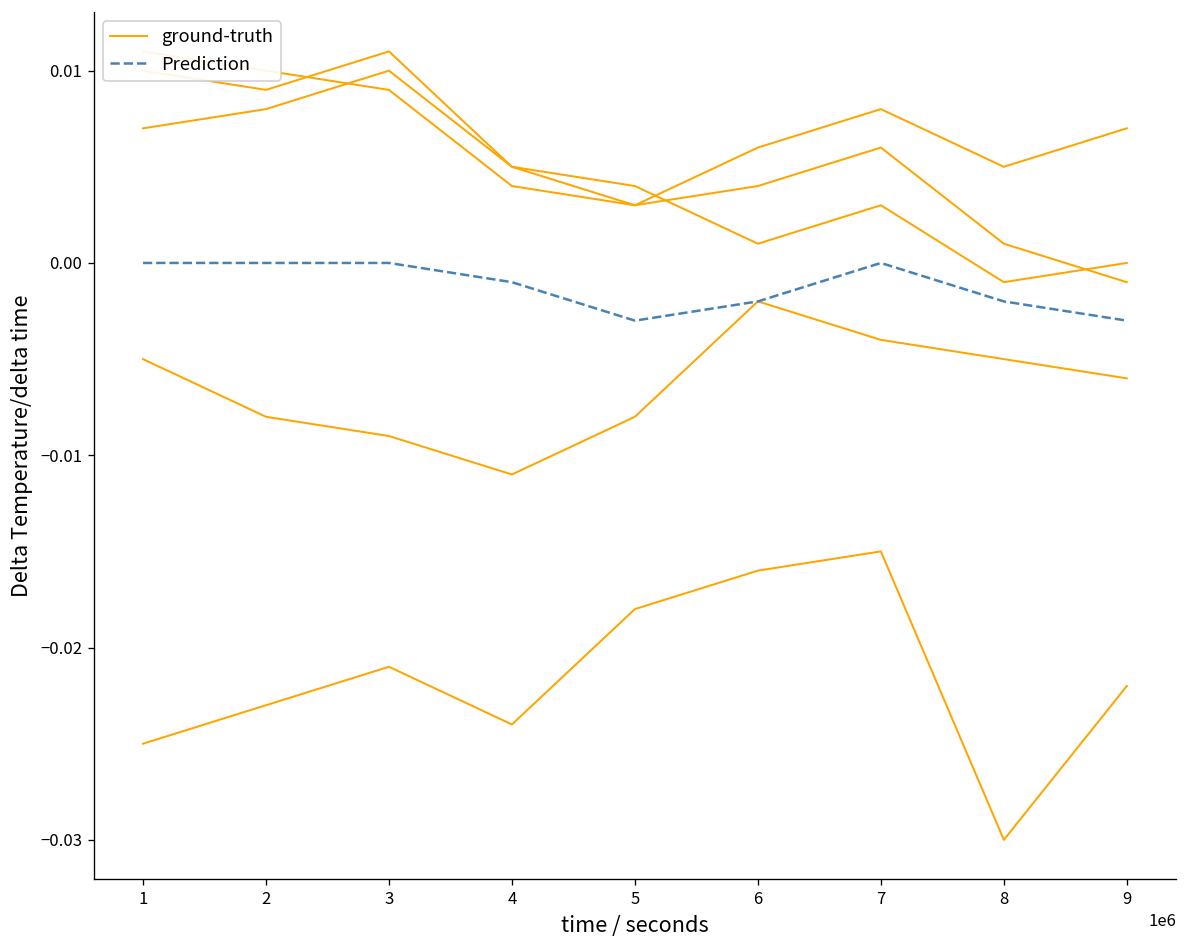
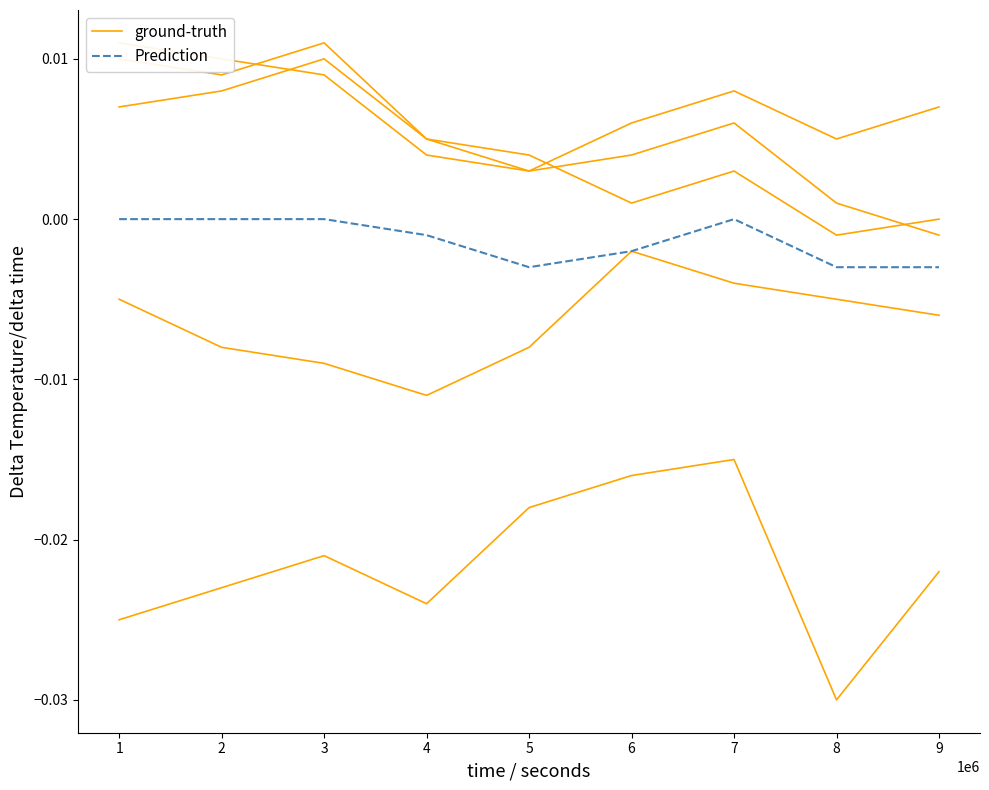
Prediction, 8: -0.0020 -> -0.0030
